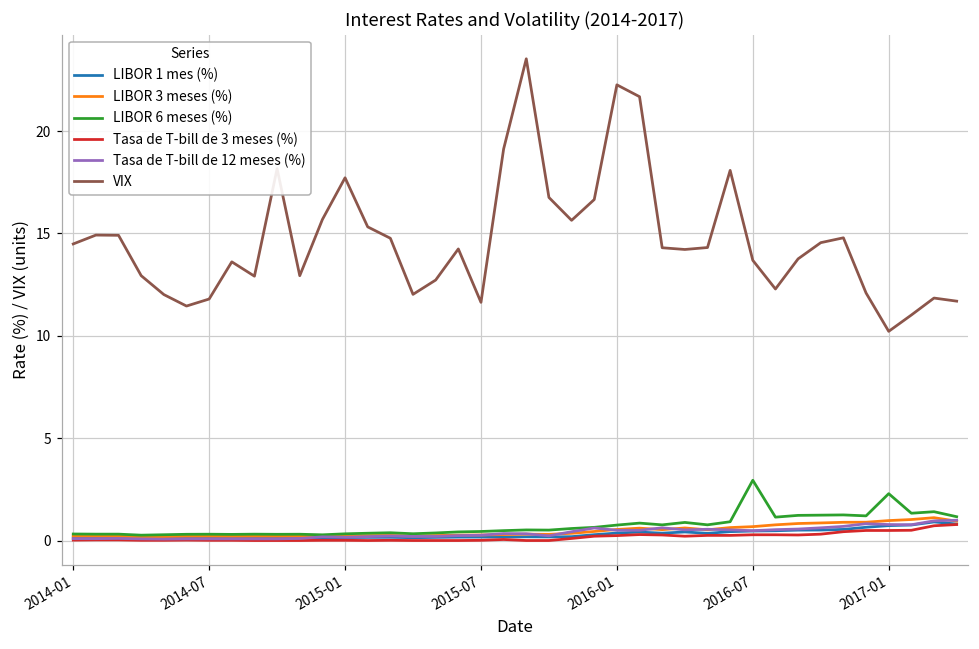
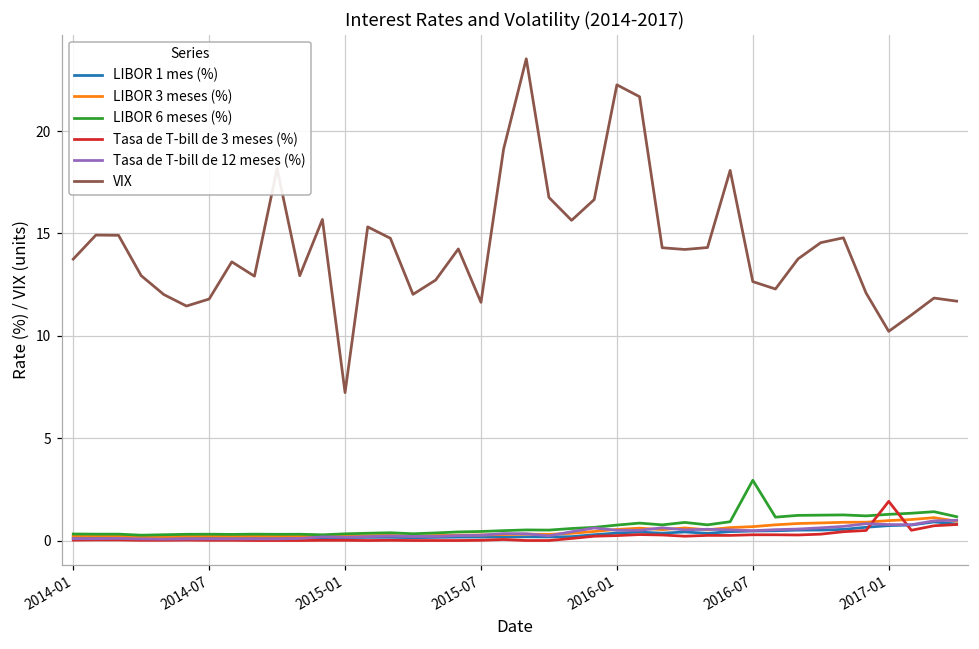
VIX, 2014-01: 14.5 -> 13.8
VIX, 2015-01: 17.7 -> 7.2
VIX, 2016-07: 13.7 -> 12.7
LIBOR 6 meses (%), 2017-01: 2.3 -> 1.3
Tasa de T-bill de 3 meses (%), 2017-01: 0.5 -> 1.9
